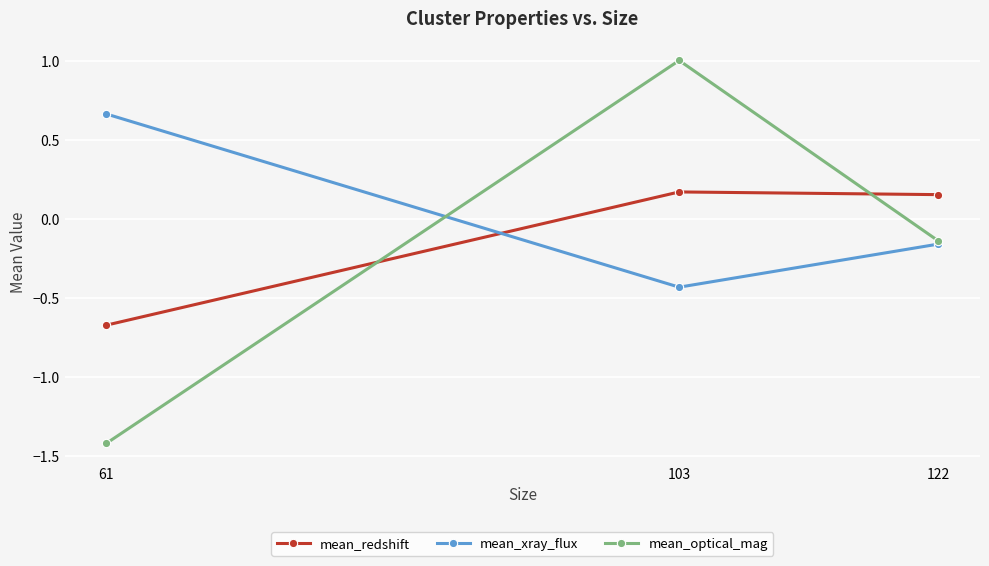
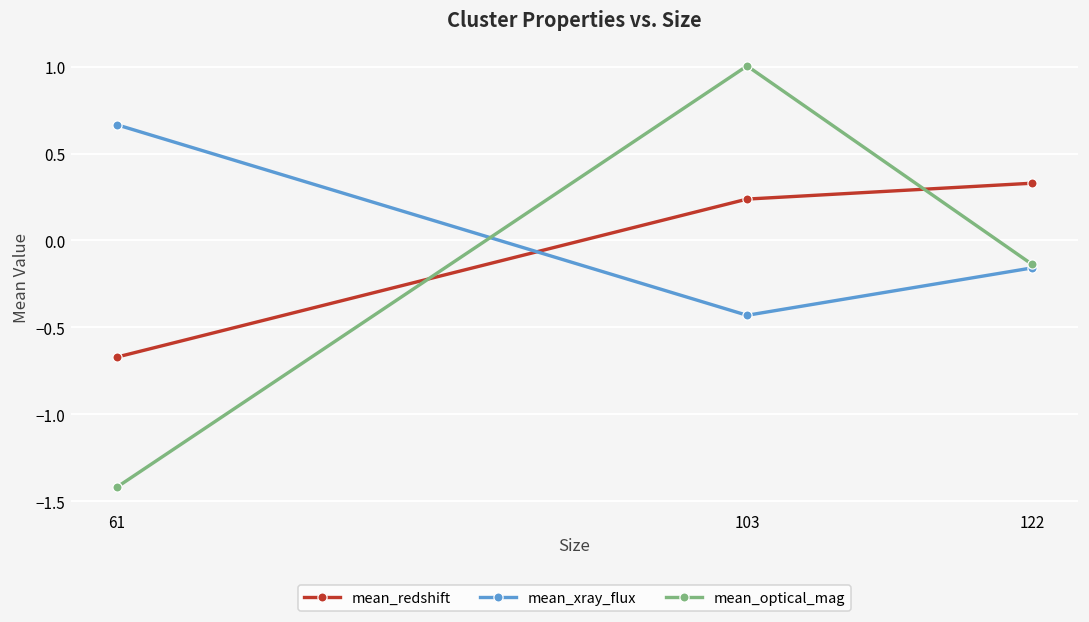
mean_redshift, 103: 0.17 -> 0.24
mean_redshift, 122: 0.16 -> 0.33
